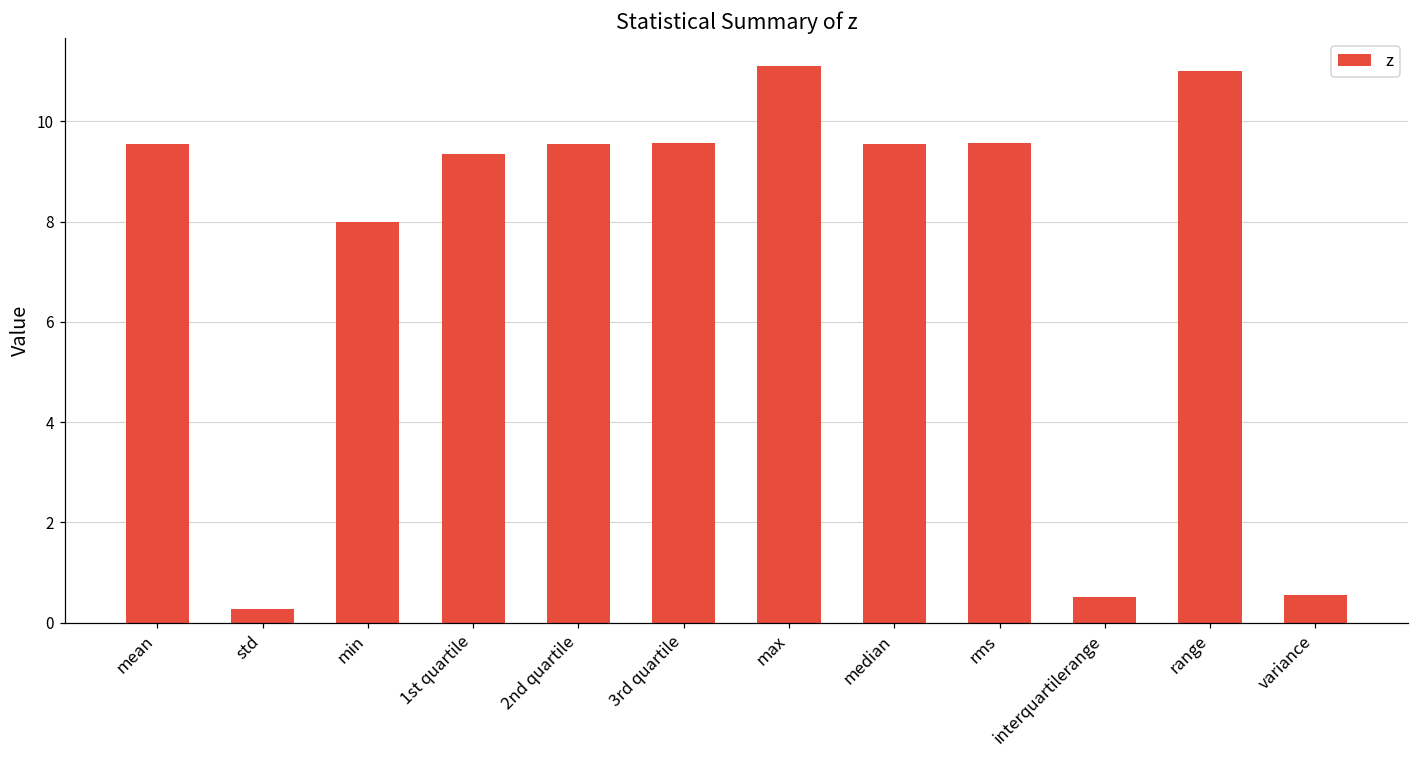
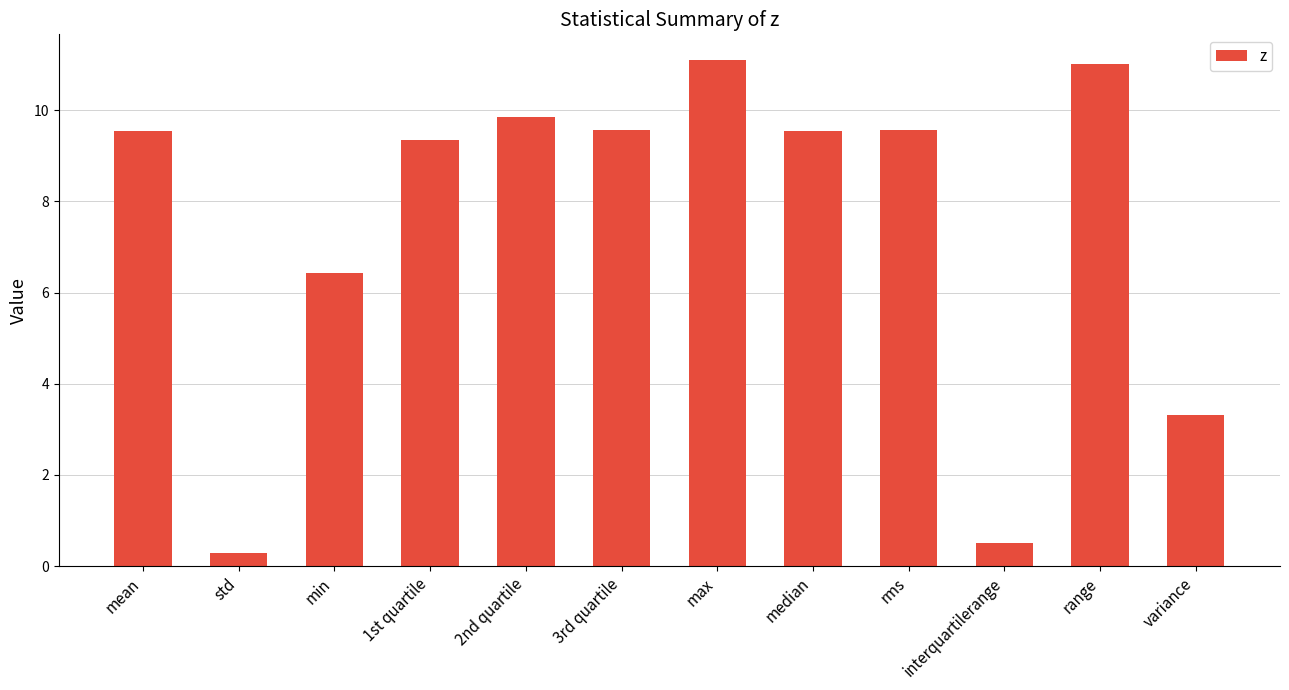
min: 8.0 -> 6.4
2nd quartile: 9.5 -> 9.9
variance: 0.5 -> 3.3
